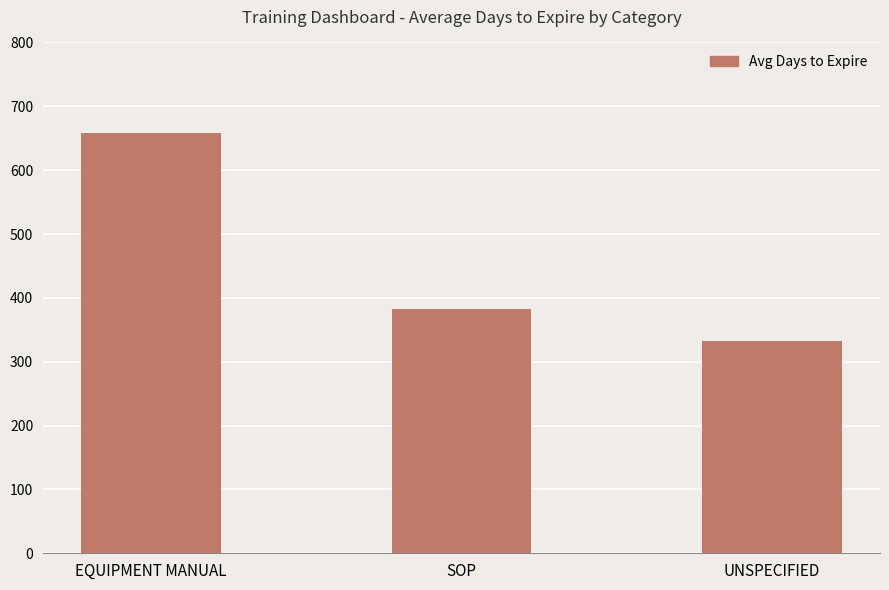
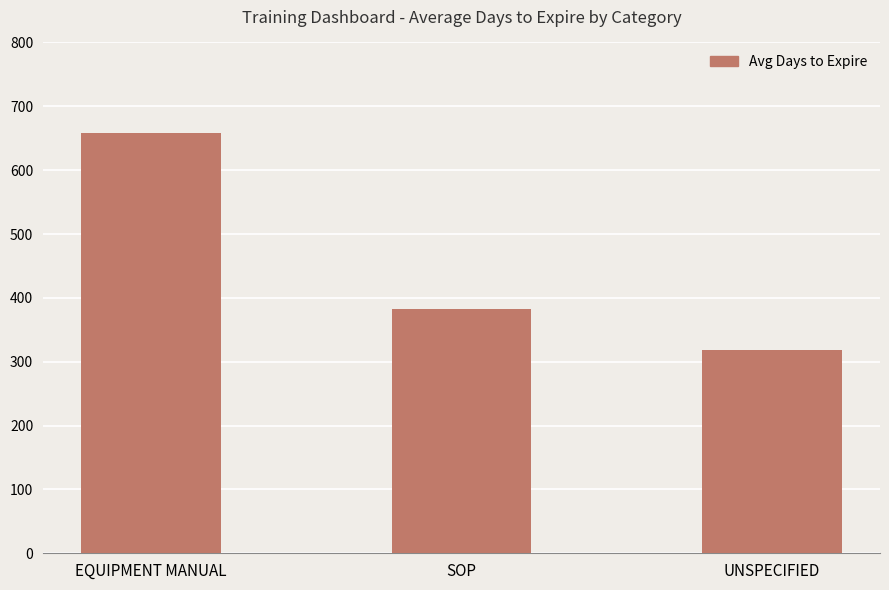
UNSPECIFIED: 330 -> 320
